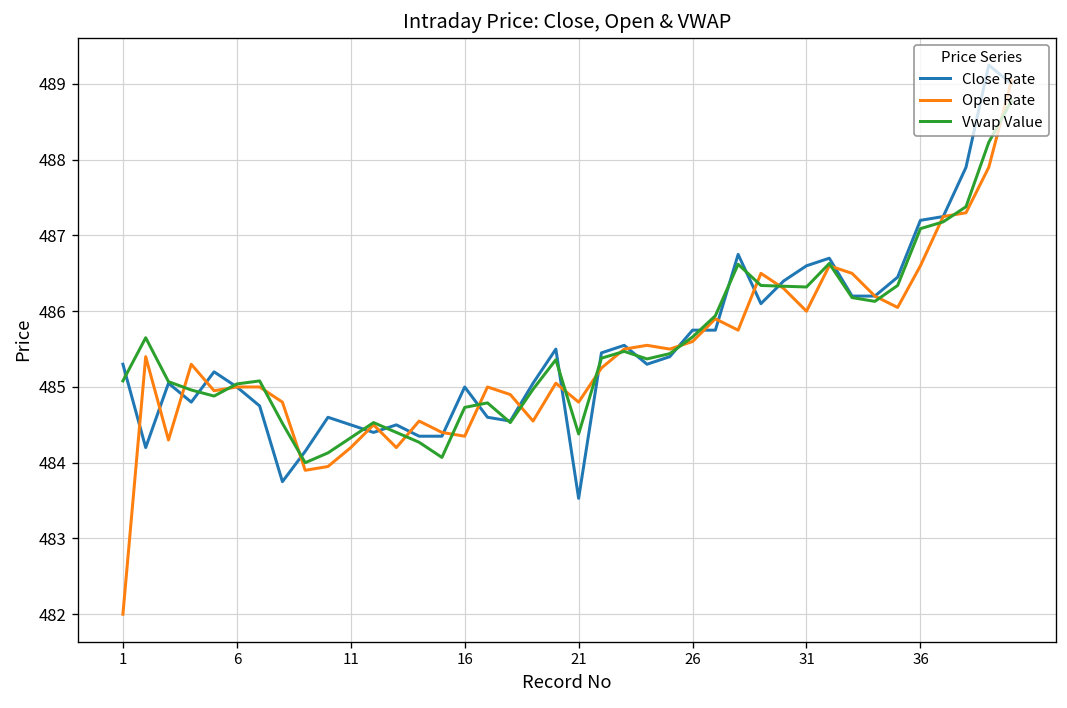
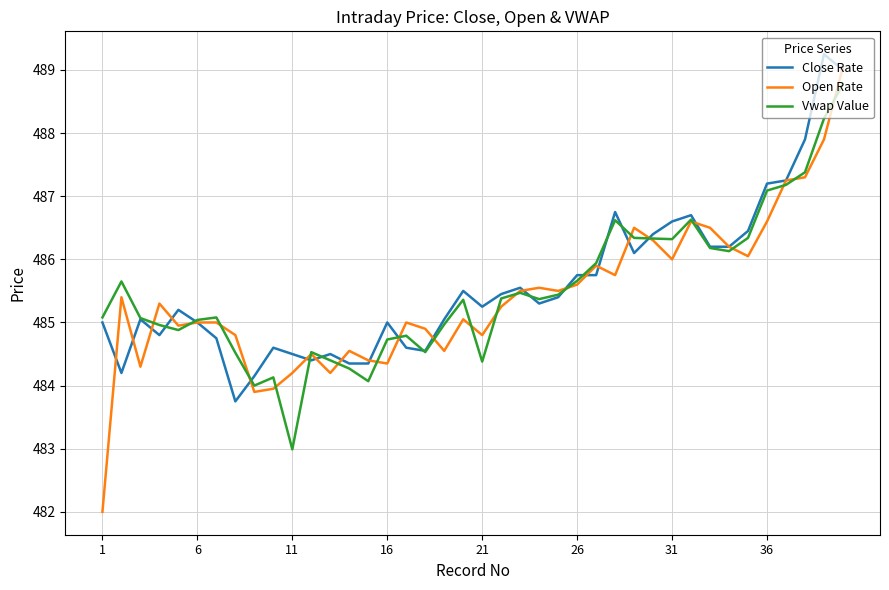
Close Rate, 1: 485.3 -> 485.0
Vwap Value, 11: 484.3 -> 483.0
Close Rate, 21: 483.5 -> 485.3
